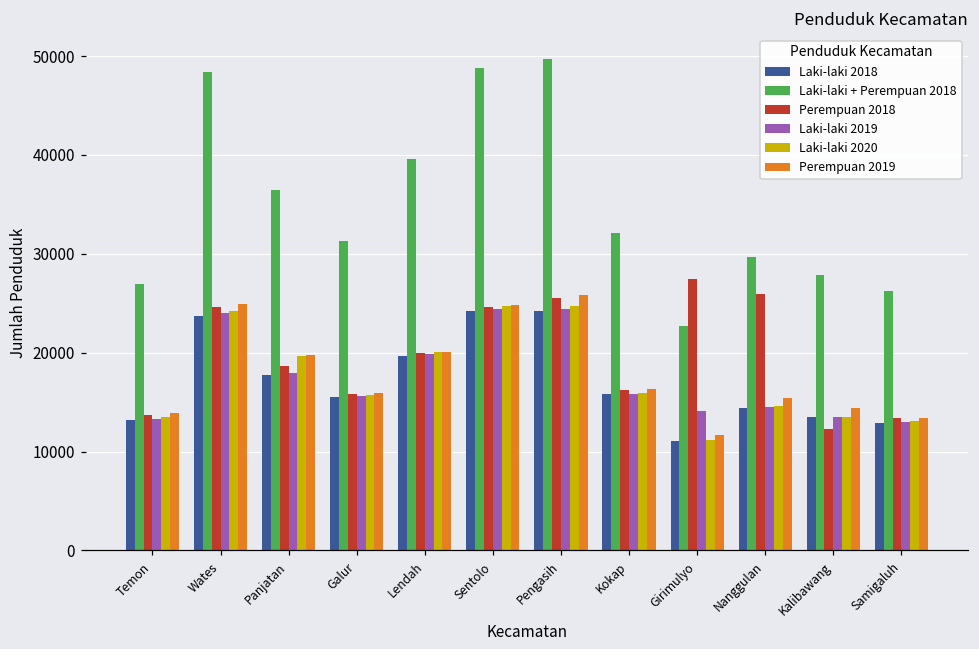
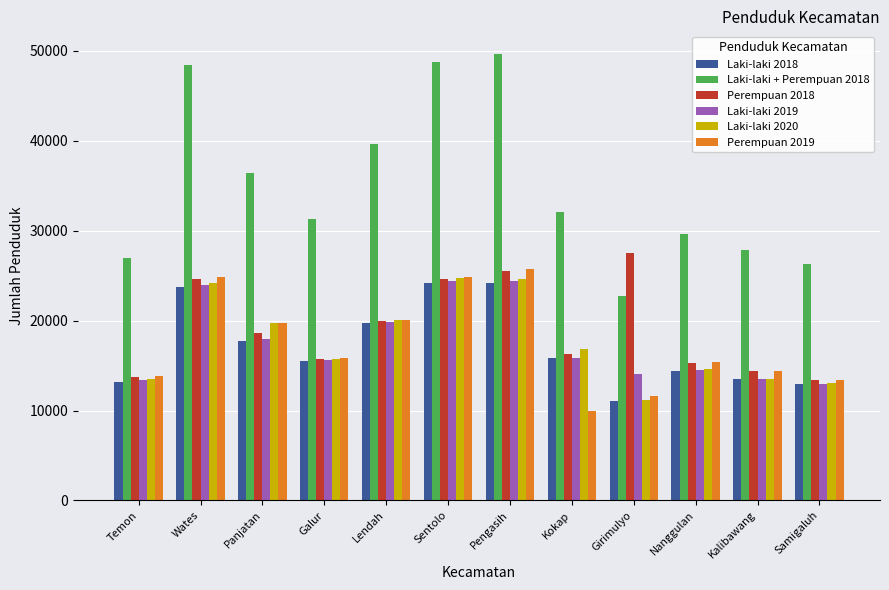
Laki-laki 2020, Kokap: 16000 -> 17000
Perempuan 2019, Kokap: 16000 -> 10000
Perempuan 2018, Nanggulan: 26000 -> 15000
Perempuan 2018, Kalibawang: 12000 -> 14000
